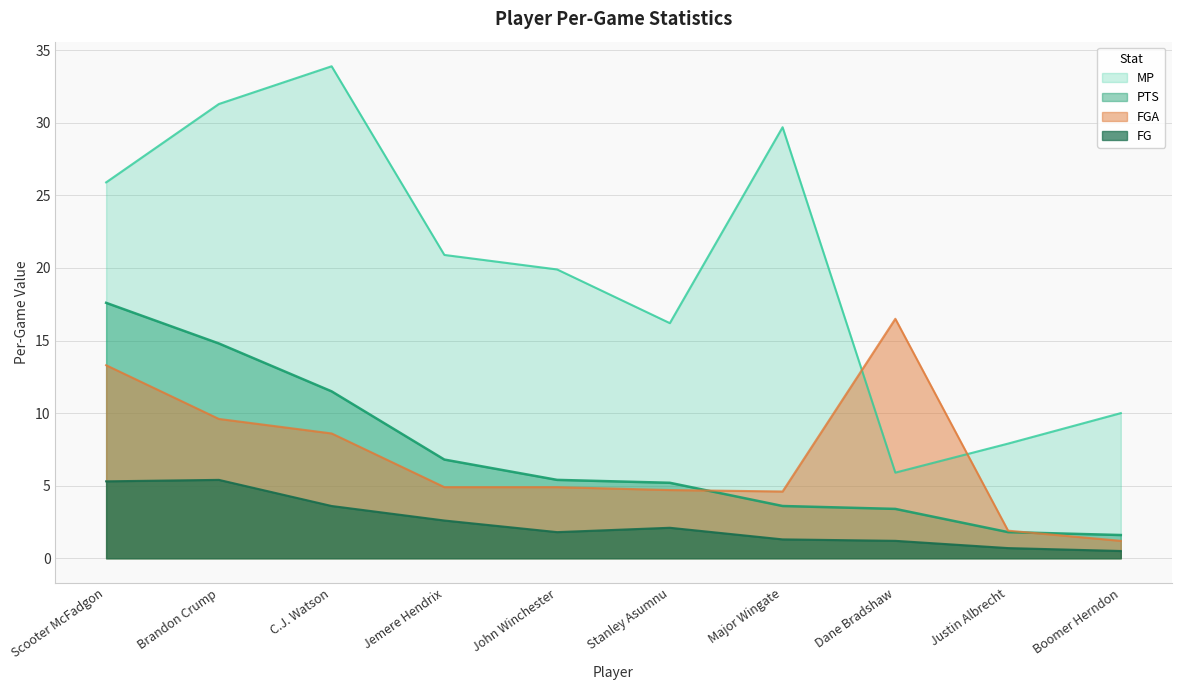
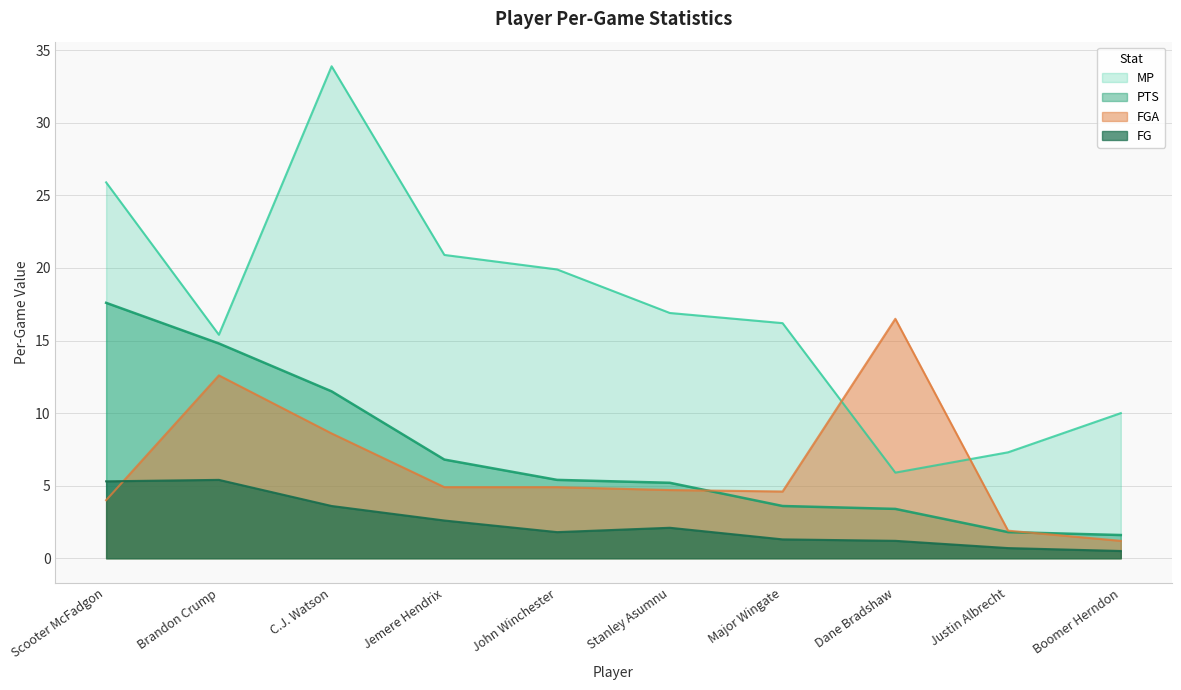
FGA, Scooter McFadgon: 13.3 -> 4.0
MP, Brandon Crump: 31.3 -> 15.4
FGA, Brandon Crump: 9.6 -> 12.6
MP, Stanley Asumnu: 16.2 -> 16.9
MP, Major Wingate: 29.7 -> 16.2
MP, Justin Albrecht: 7.9 -> 7.3
